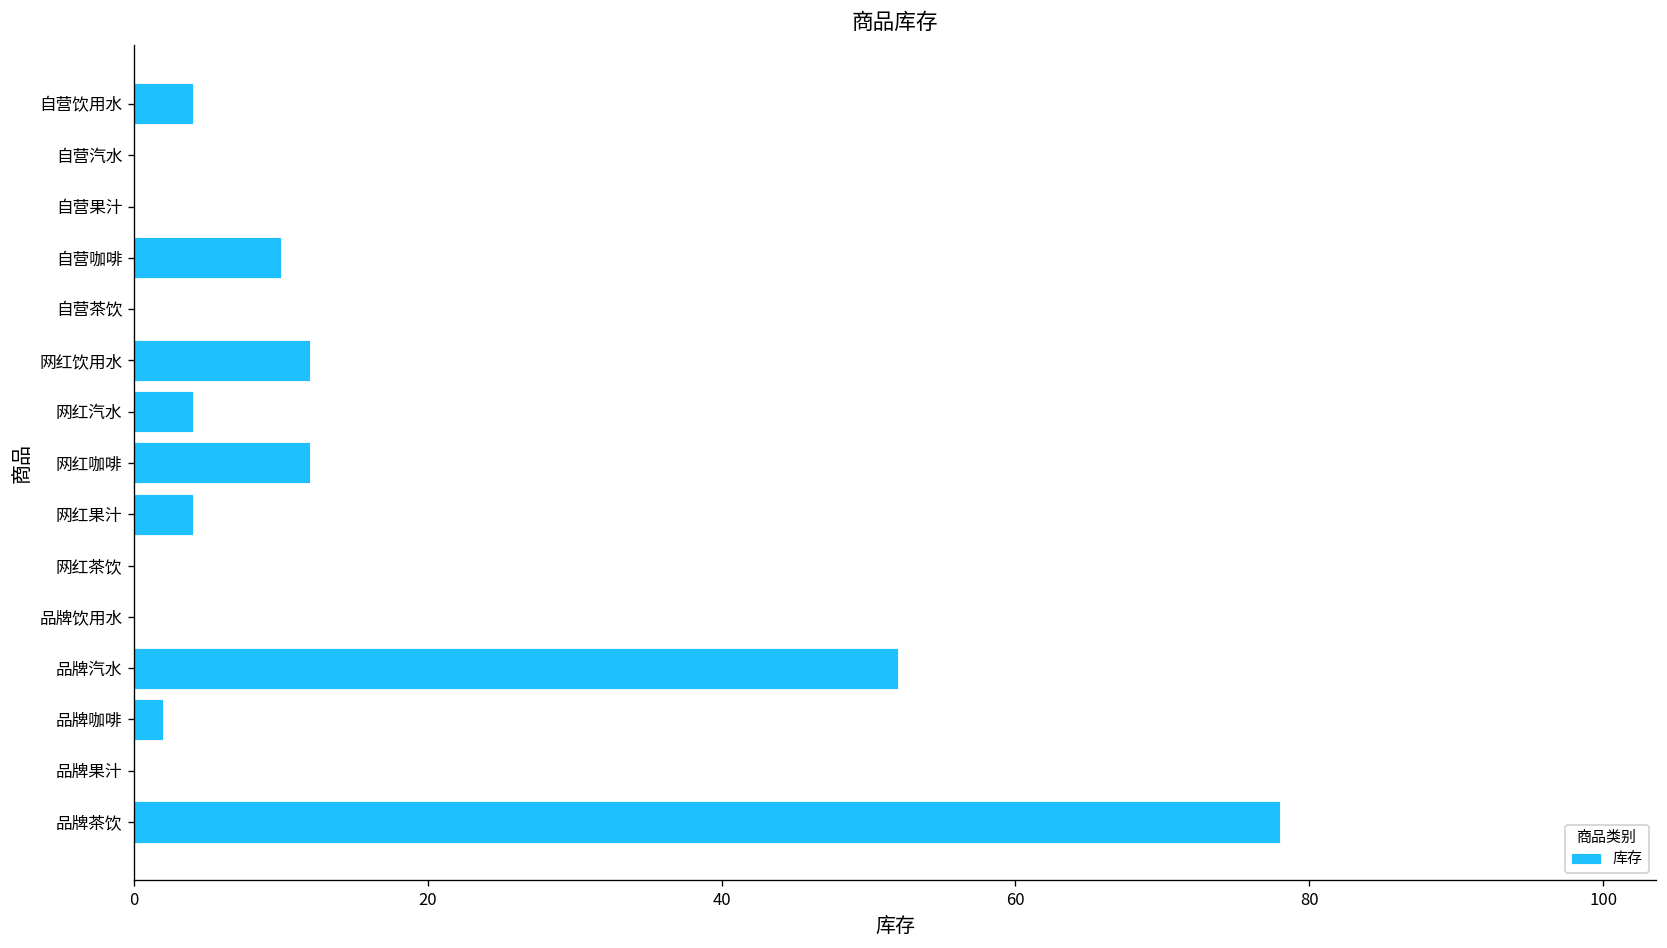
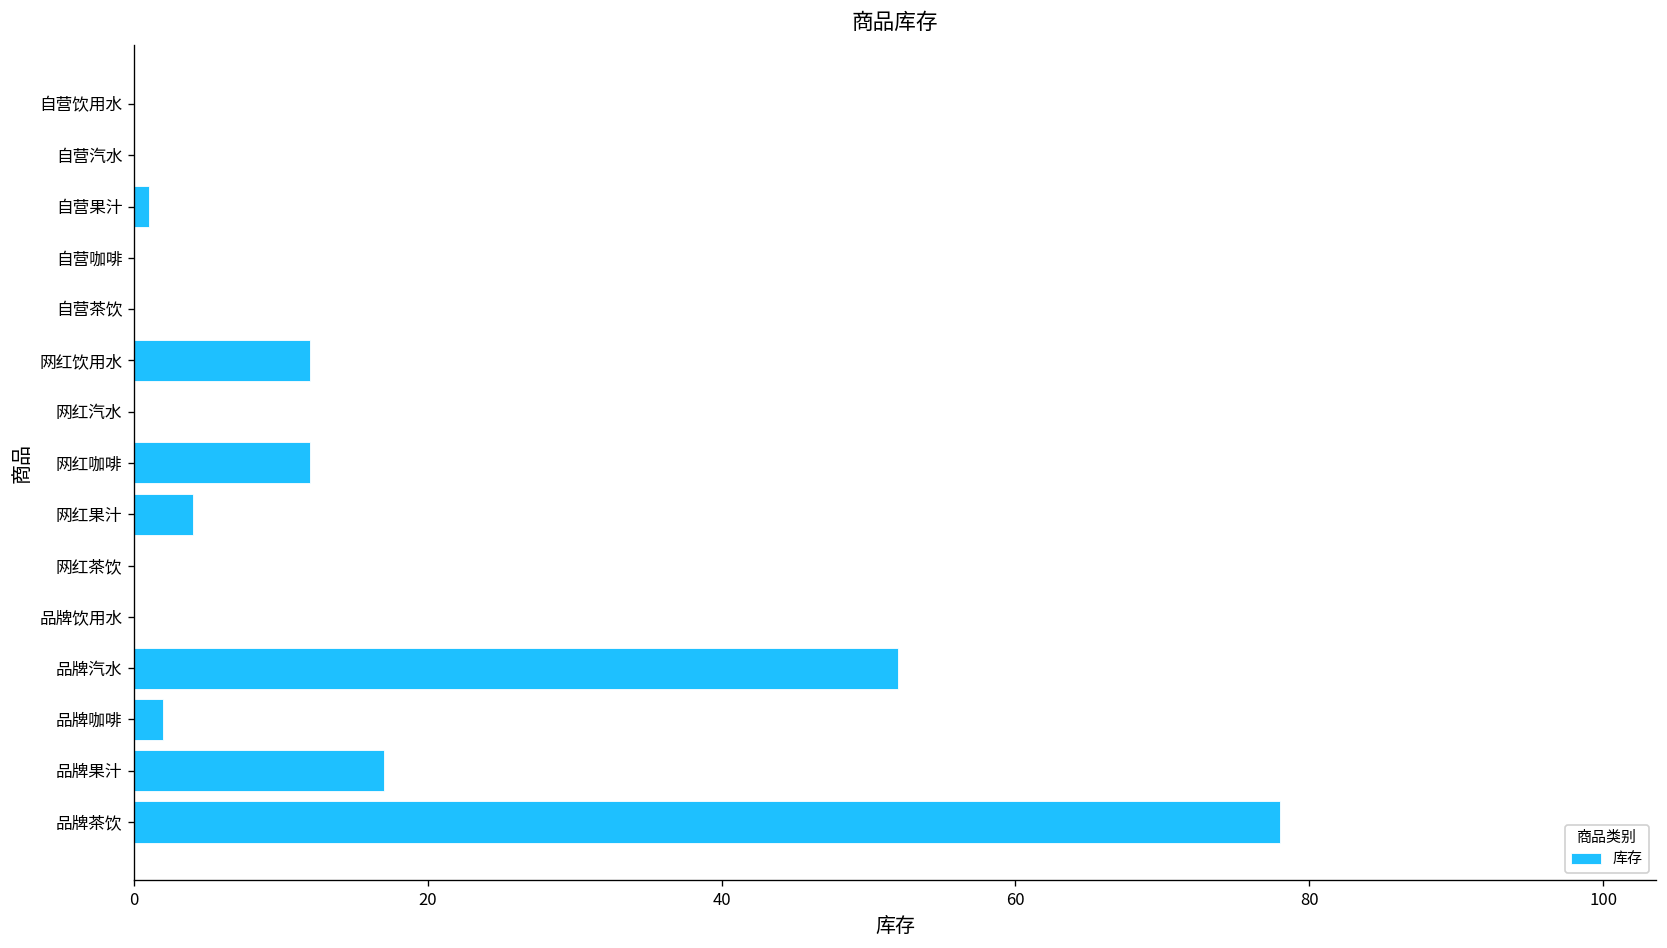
自营饮用水: 4 -> 0
自营果汁: 0 -> 1
自营咖啡: 10 -> 0
网红汽水: 4 -> 0
品牌果汁: 0 -> 17
